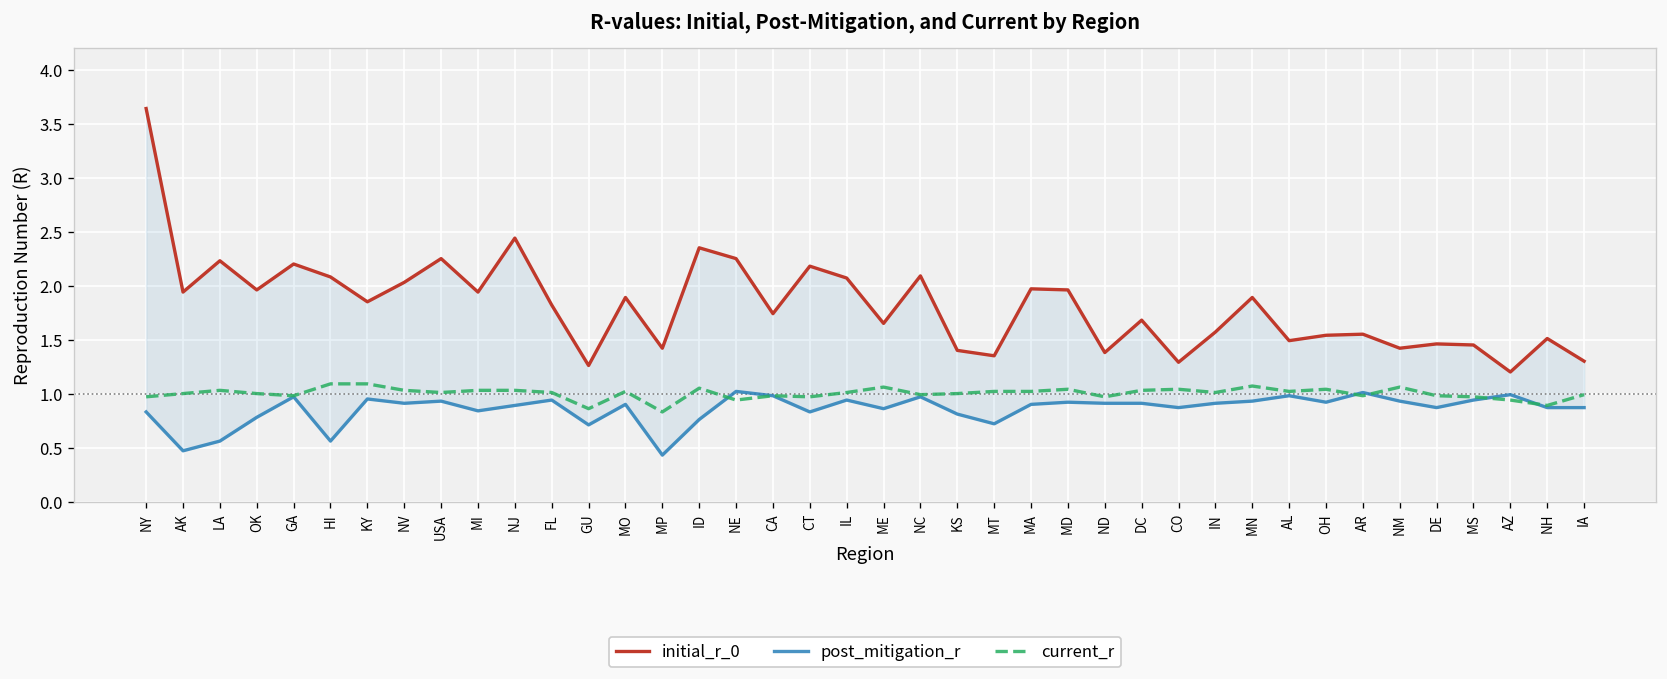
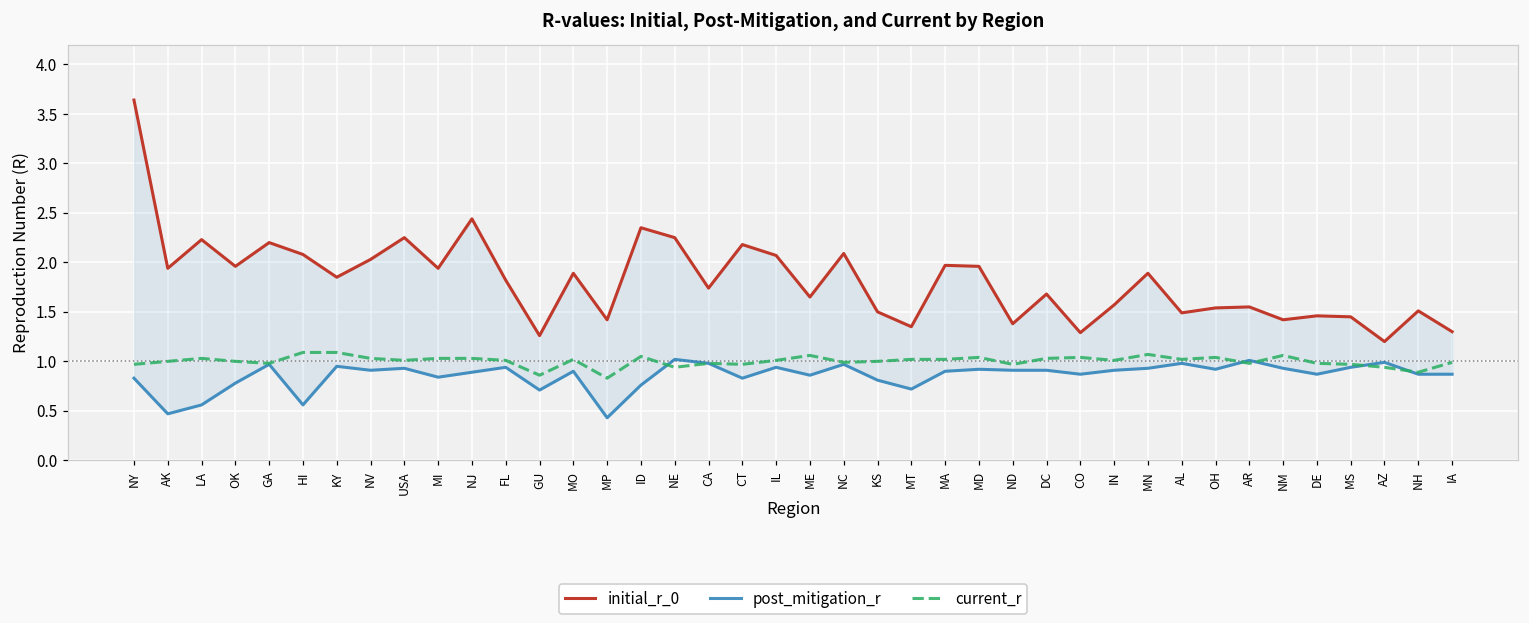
initial_r_0, KS: 1.4 -> 1.5
